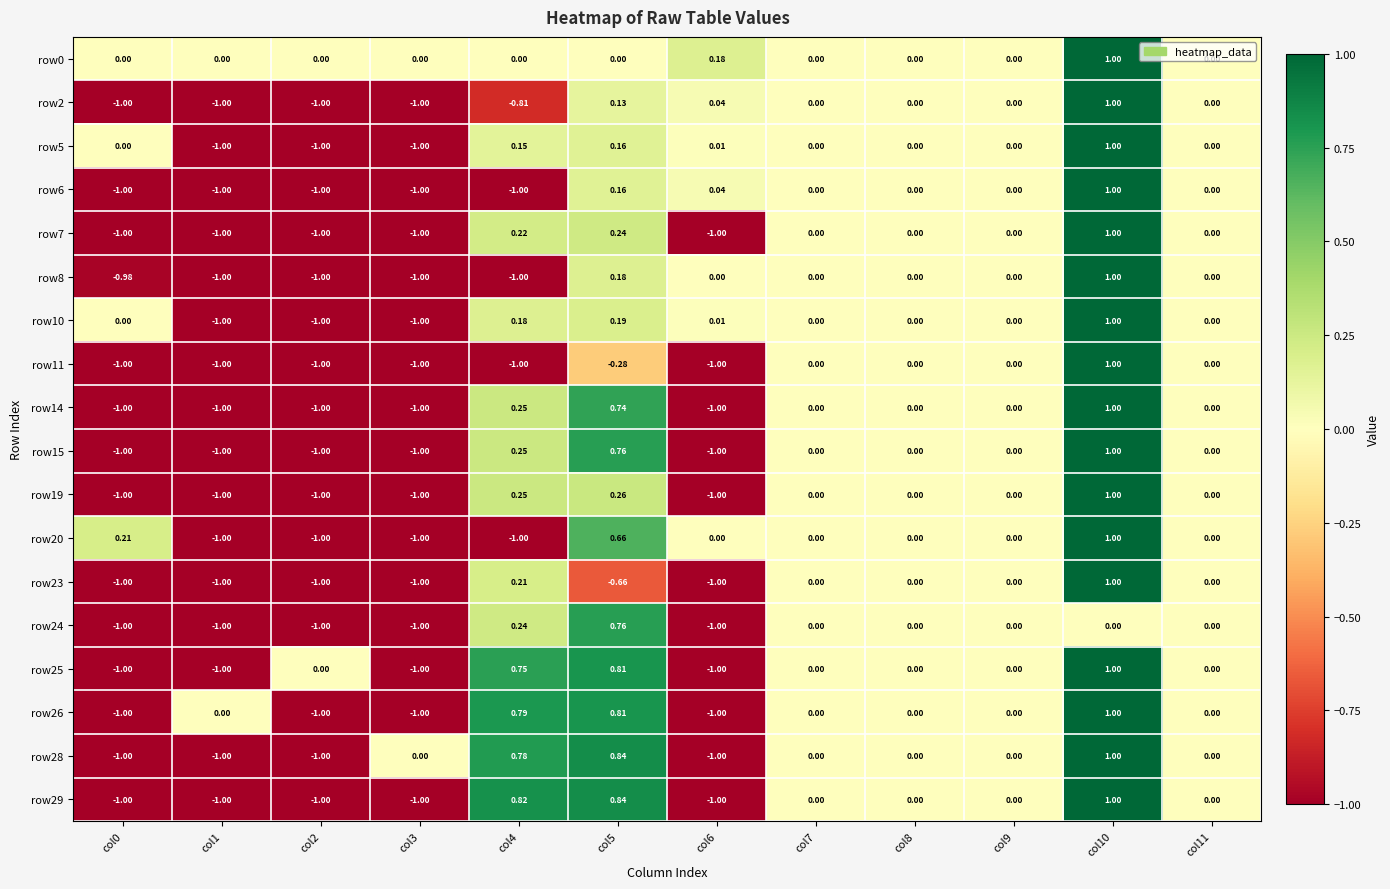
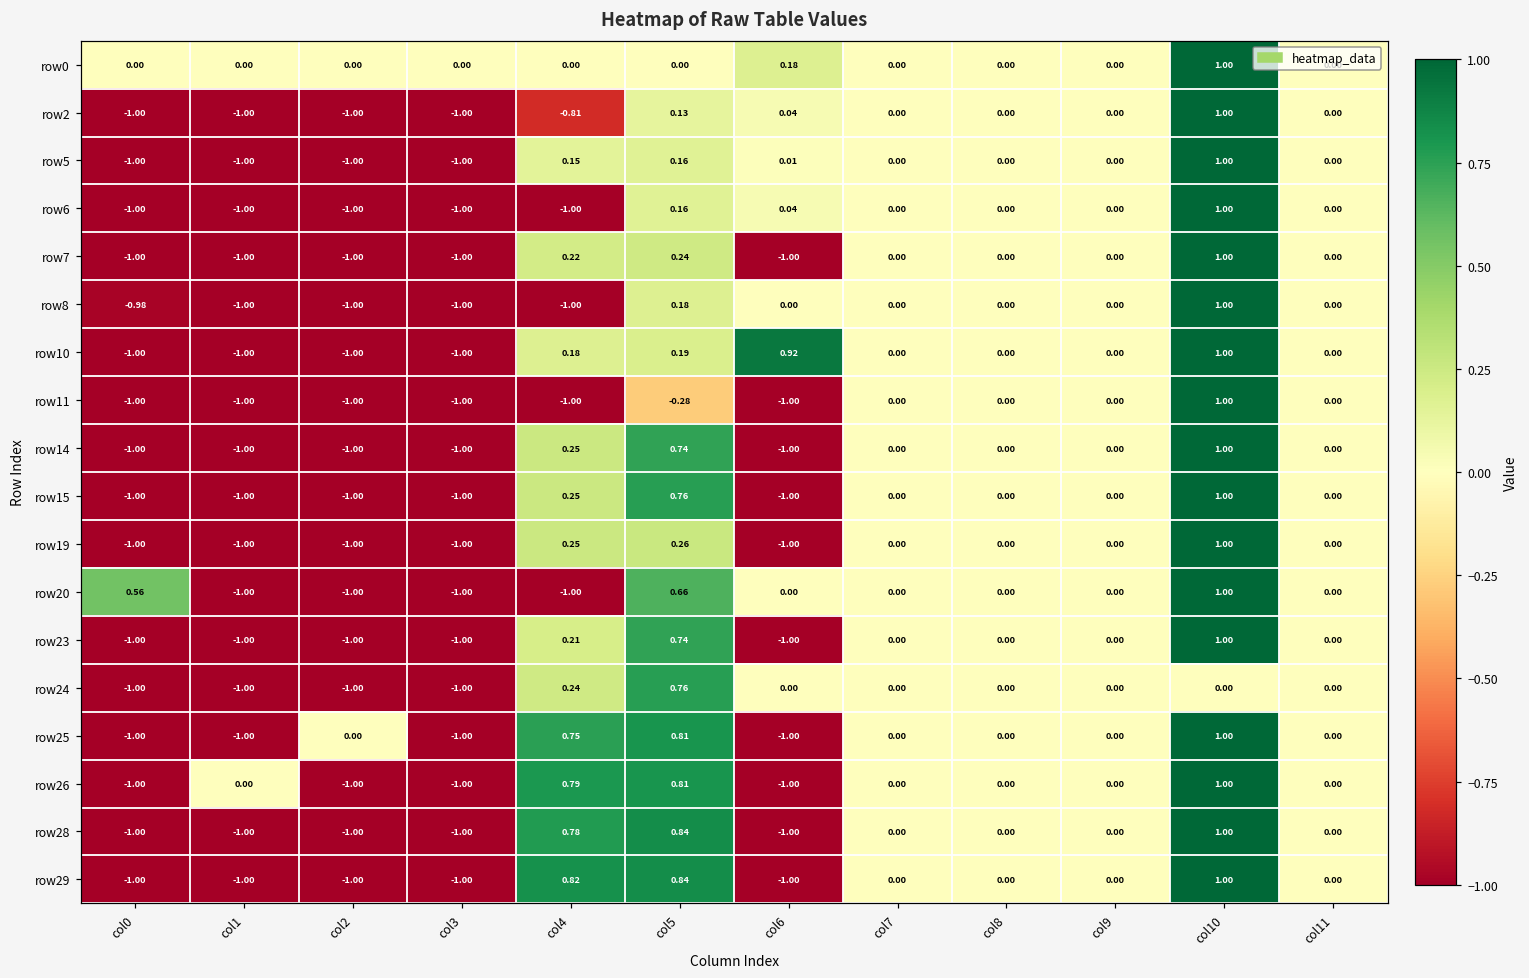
row5, col0: 0.00 -> -1.00
row10, col0: 0.00 -> -1.00
row10, col6: 0.01 -> 0.92
row20, col0: 0.21 -> 0.56
row23, col5: -0.66 -> 0.74
row24, col6: -1.00 -> 0.00
row28, col3: 0.00 -> -1.00
